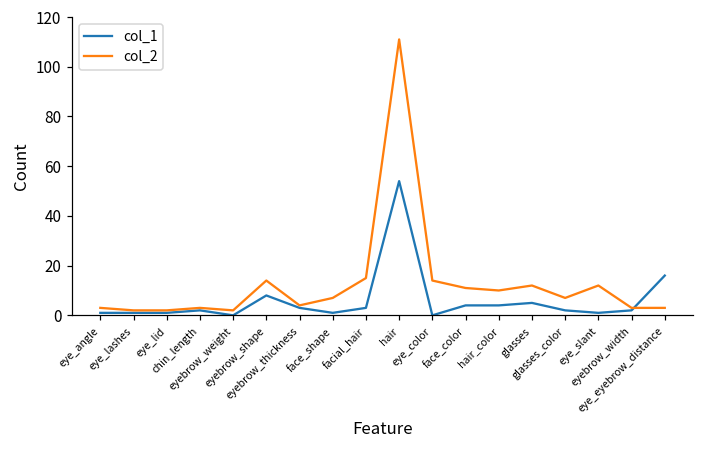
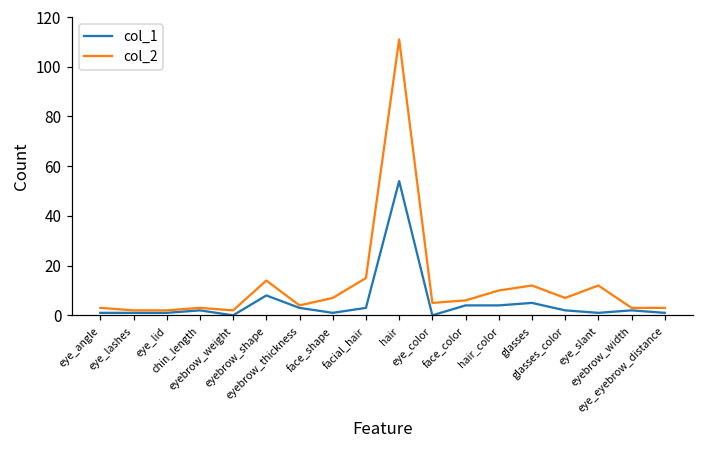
col_2, eye_color: 14 -> 5
col_2, face_color: 11 -> 6
col_1, eye_eyebrow_distance: 16 -> 1
